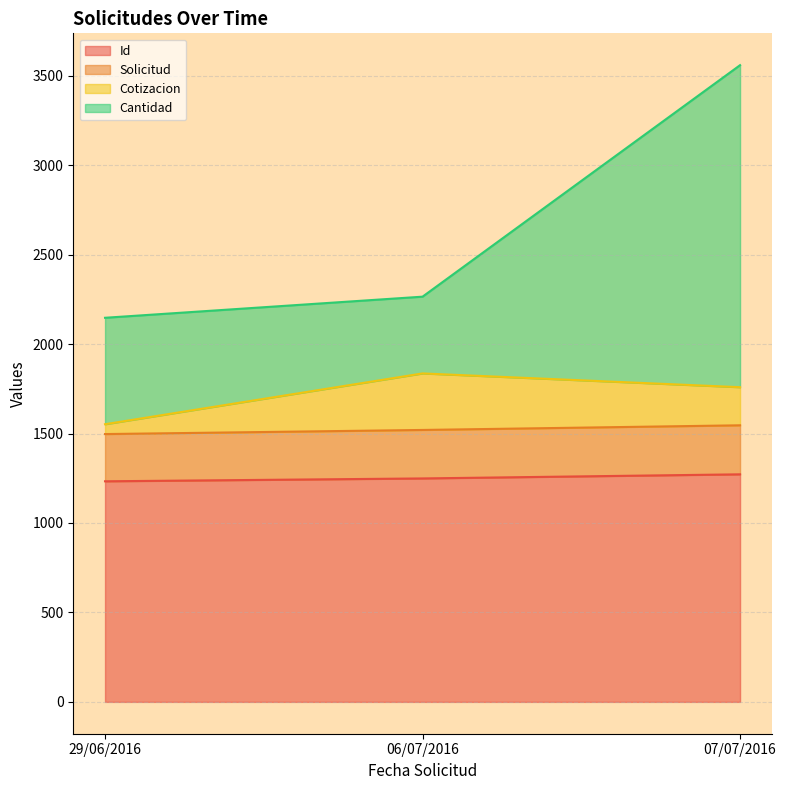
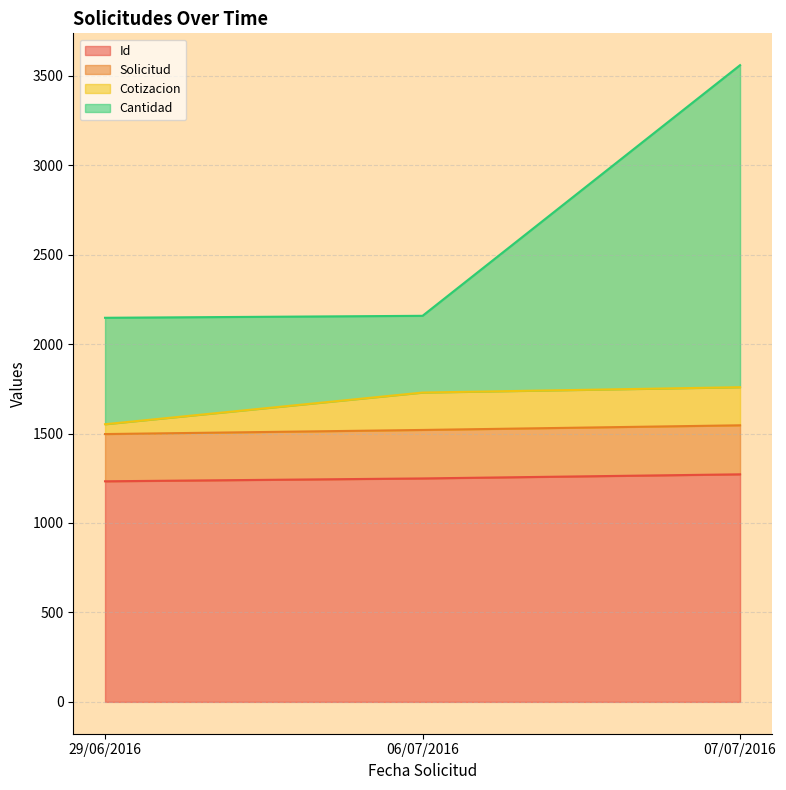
Cotizacion, 06/07/2016: 320 -> 210
